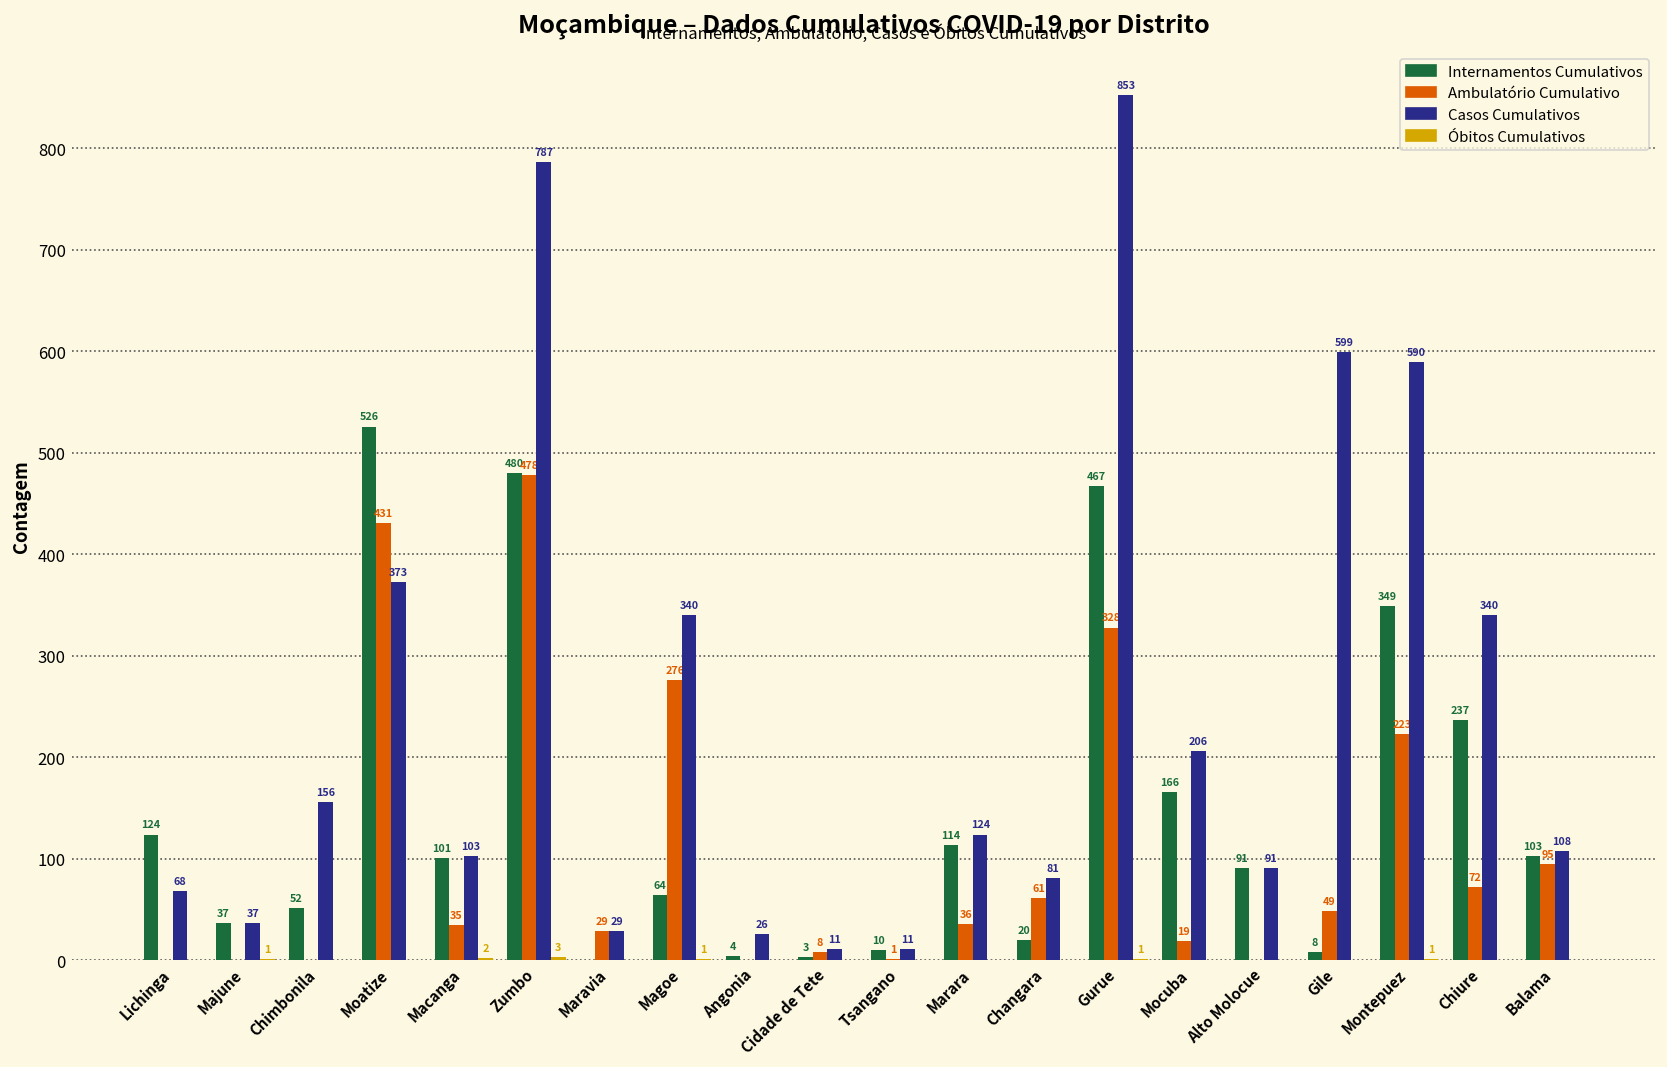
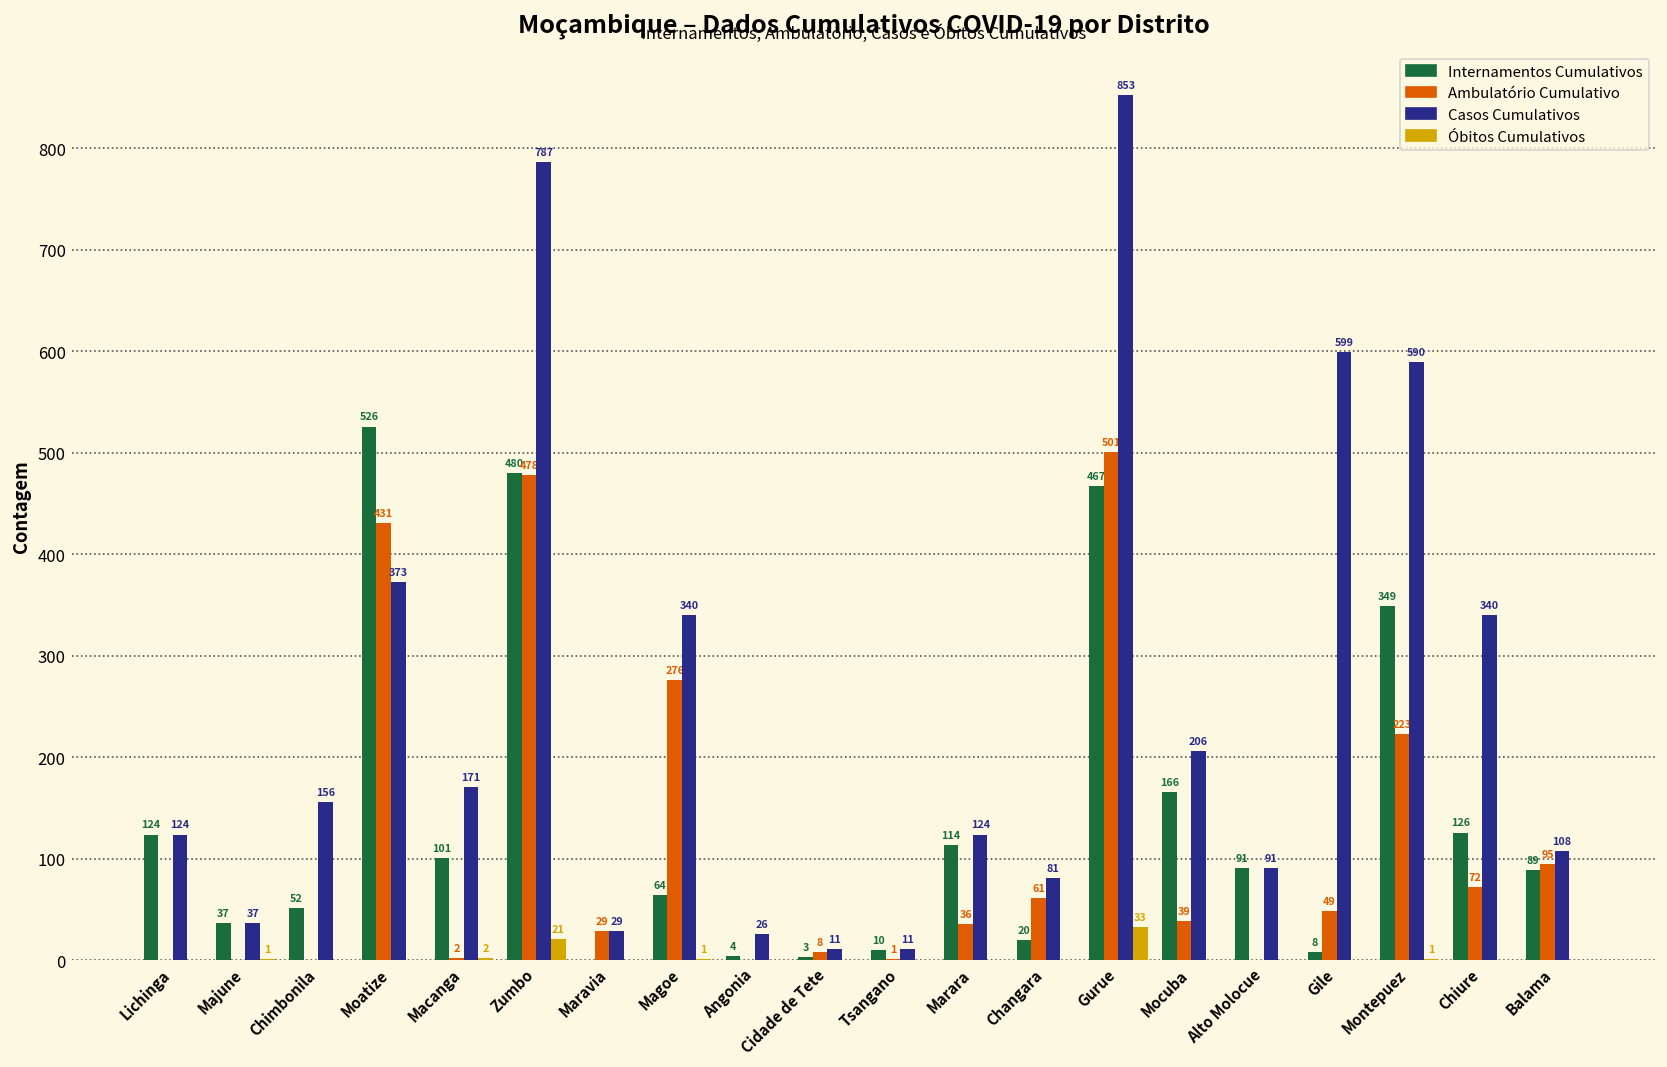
Casos Cumulativos, Lichinga: 68 -> 124
Ambulatório Cumulativo, Macanga: 35 -> 2
Casos Cumulativos, Macanga: 103 -> 171
Óbitos Cumulativos, Zumbo: 3 -> 21
Ambulatório Cumulativo, Gurue: 328 -> 501
Óbitos Cumulativos, Gurue: 1 -> 33
Ambulatório Cumulativo, Mocuba: 19 -> 39
Internamentos Cumulativos, Chiure: 237 -> 126
Internamentos Cumulativos, Balama: 103 -> 89
